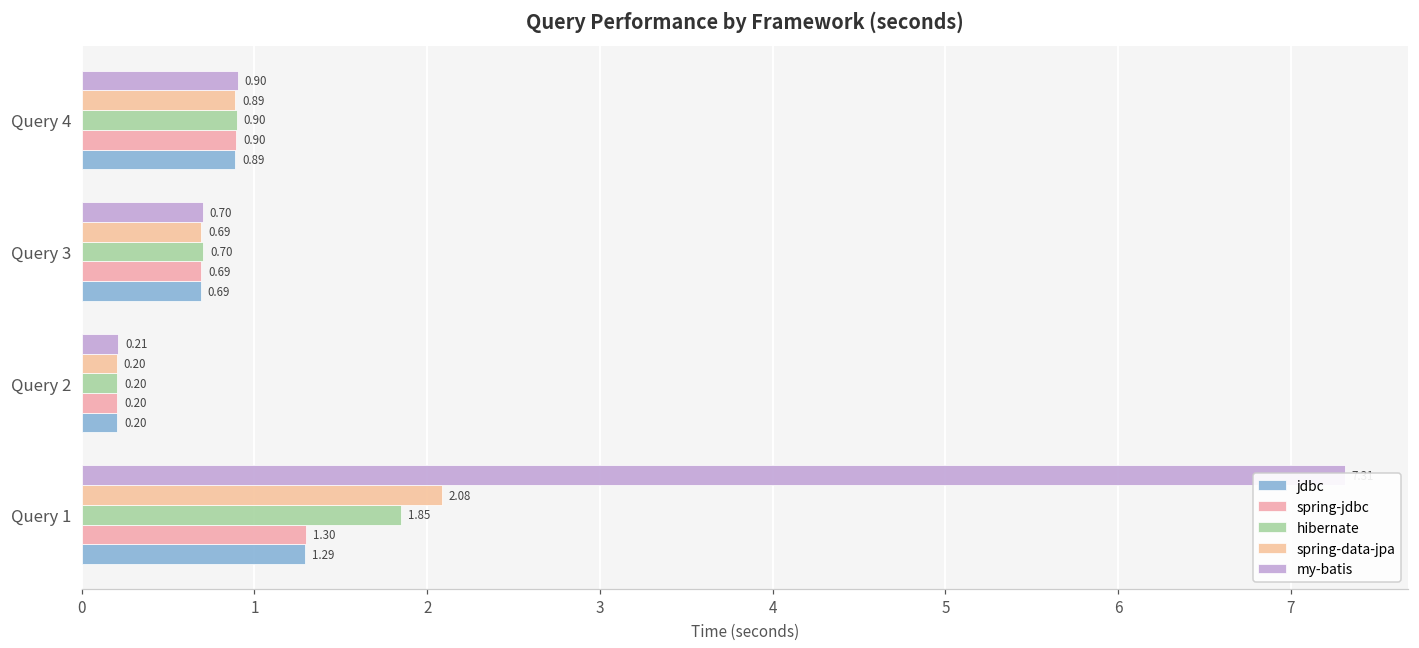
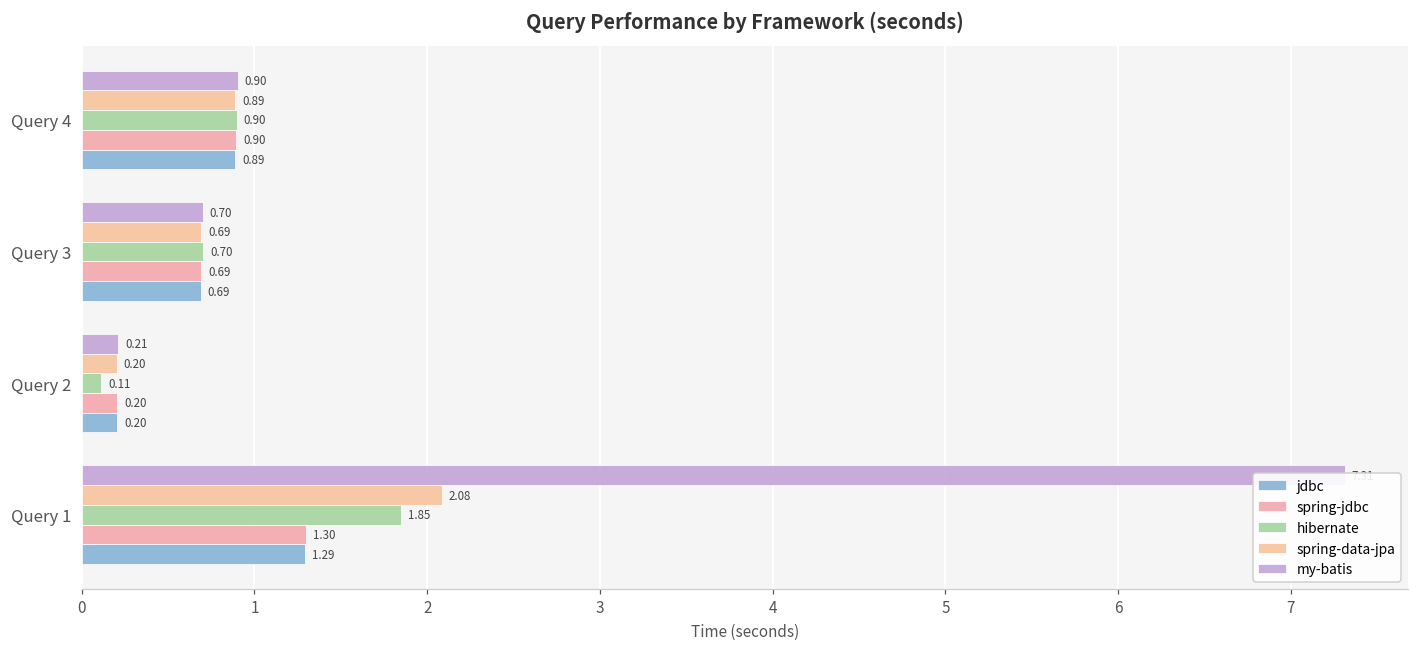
hibernate, Query 2: 0.20 -> 0.11
